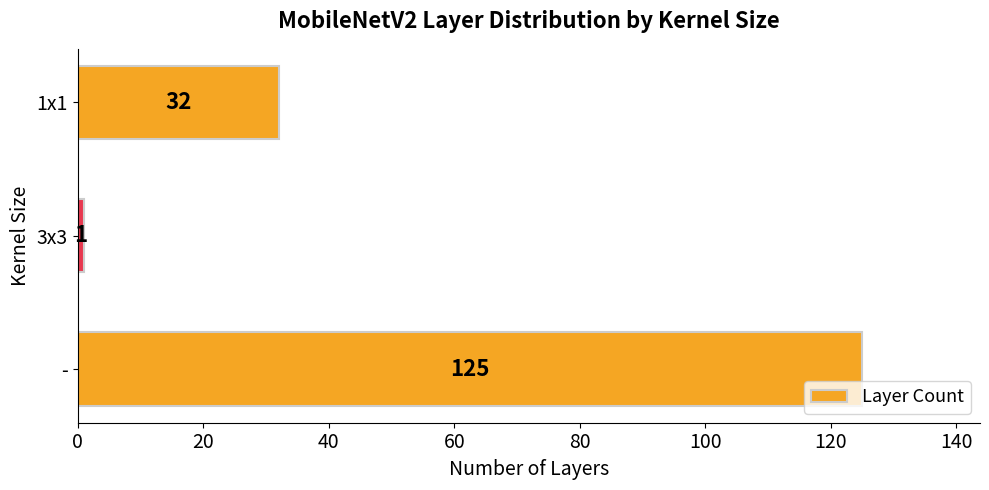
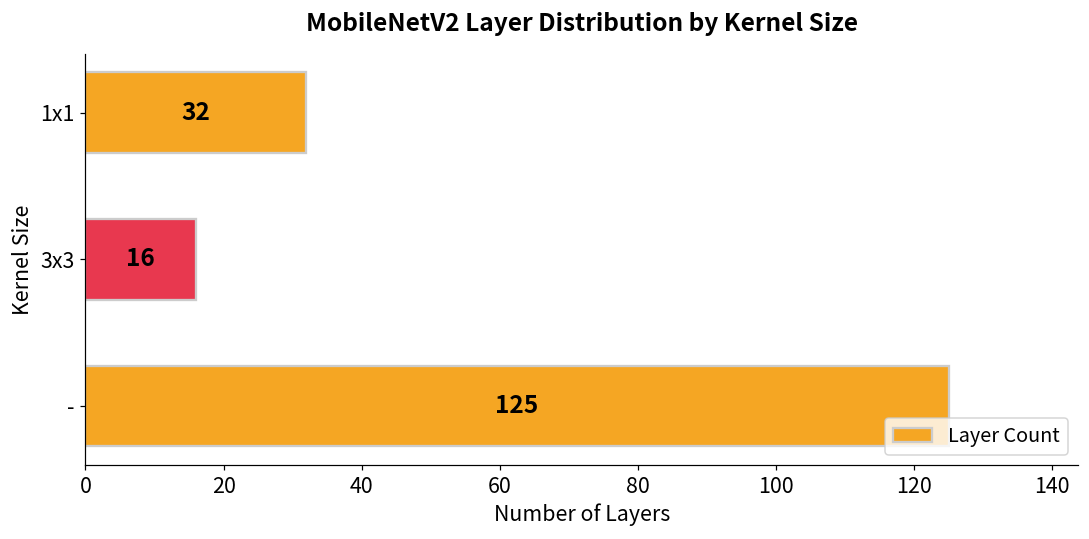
3x3: 1 -> 16
